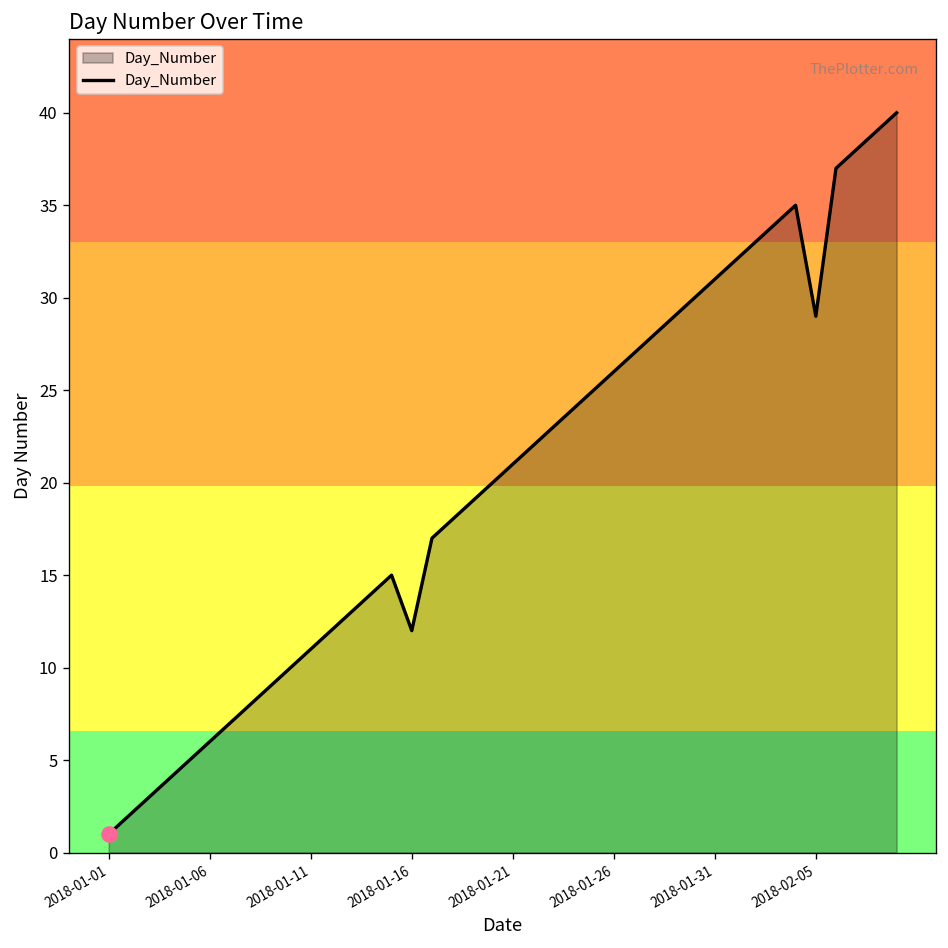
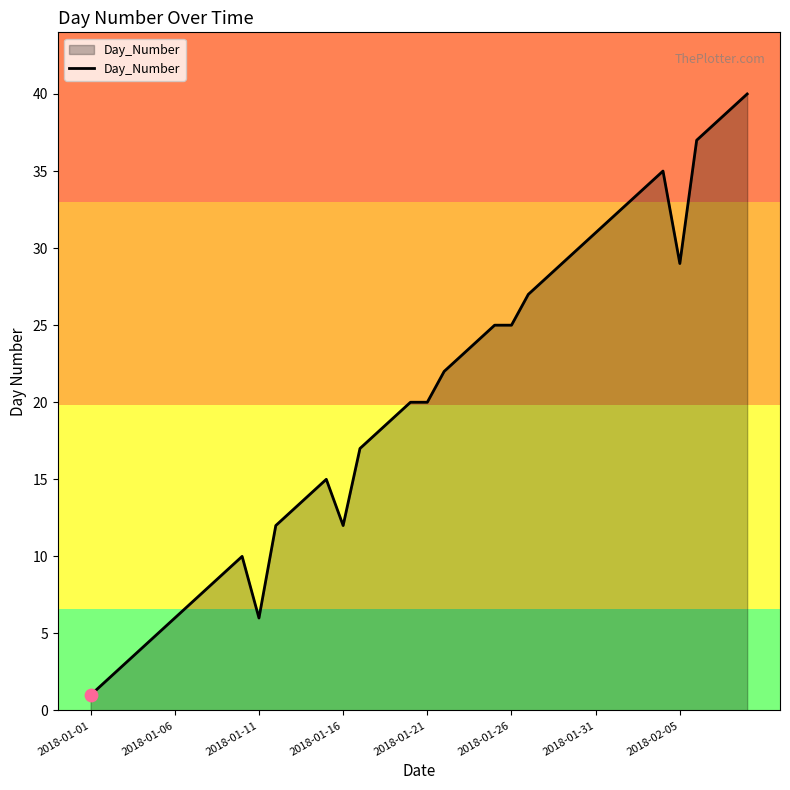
Day_Number, 2018-01-11: 11 -> 6
Day_Number, 2018-01-21: 21 -> 20
Day_Number, 2018-01-26: 26 -> 25
